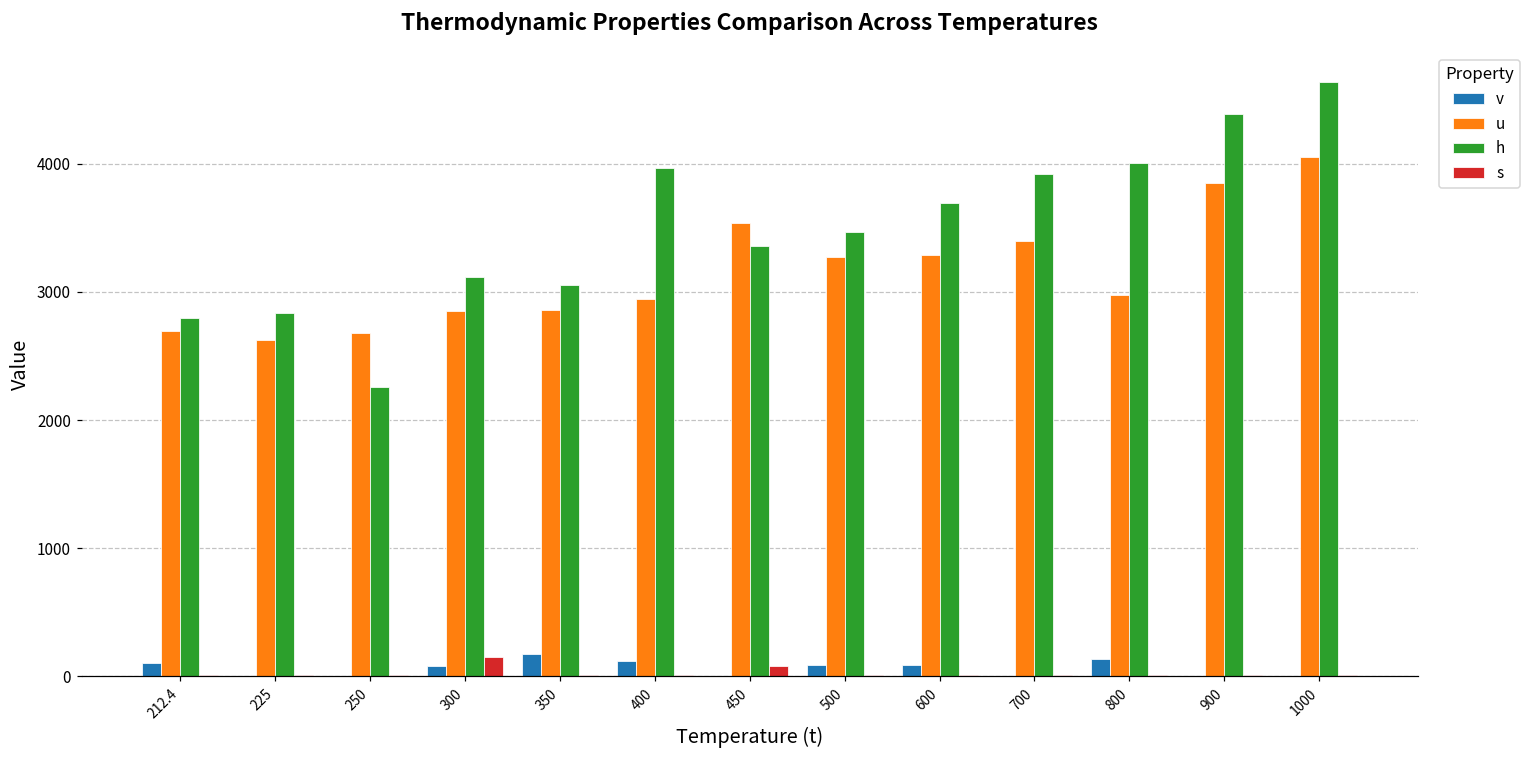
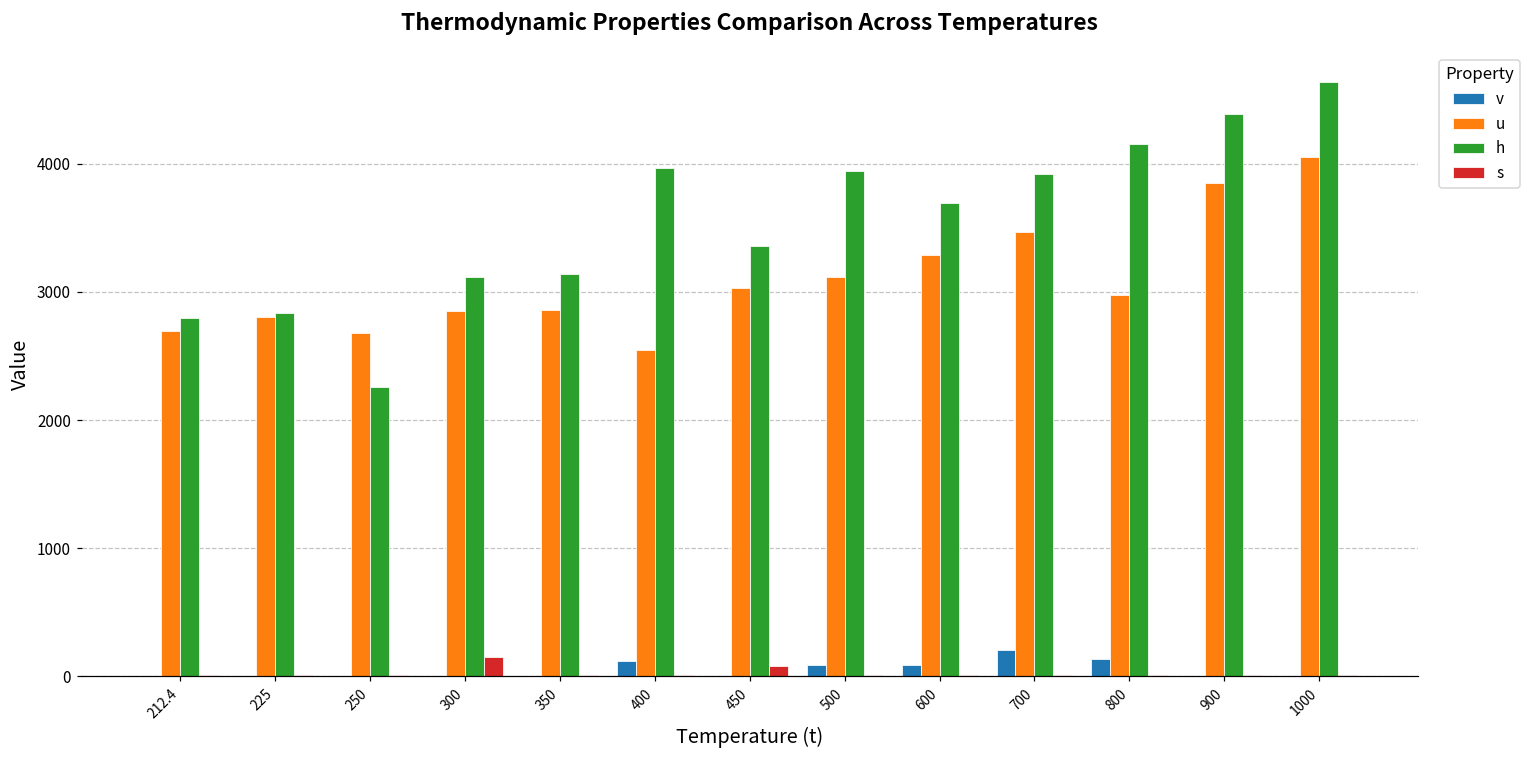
v, 212.4: 100 -> 0
u, 225: 2630 -> 2800
v, 300: 80 -> 0
v, 350: 170 -> 0
h, 350: 3060 -> 3140
u, 400: 2950 -> 2550
u, 450: 3540 -> 3030
u, 500: 3280 -> 3120
h, 500: 3470 -> 3950
v, 700: 0 -> 200
u, 700: 3400 -> 3470
h, 800: 4000 -> 4150
